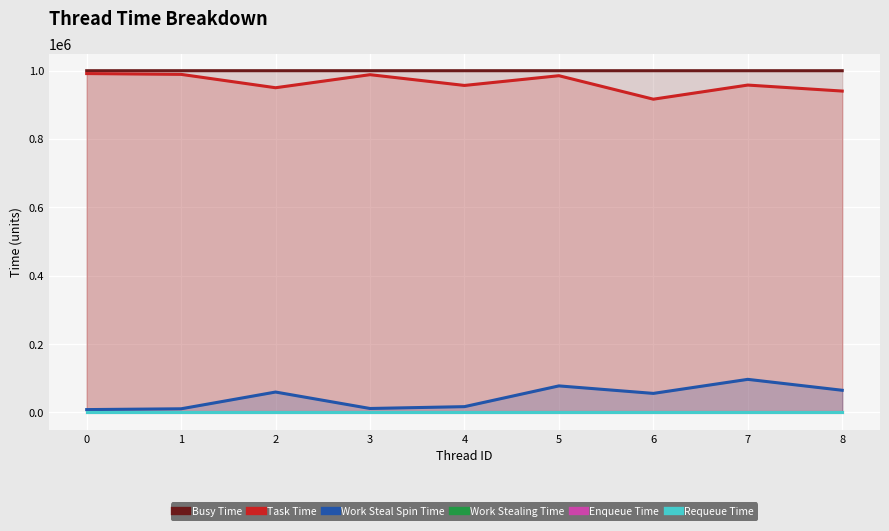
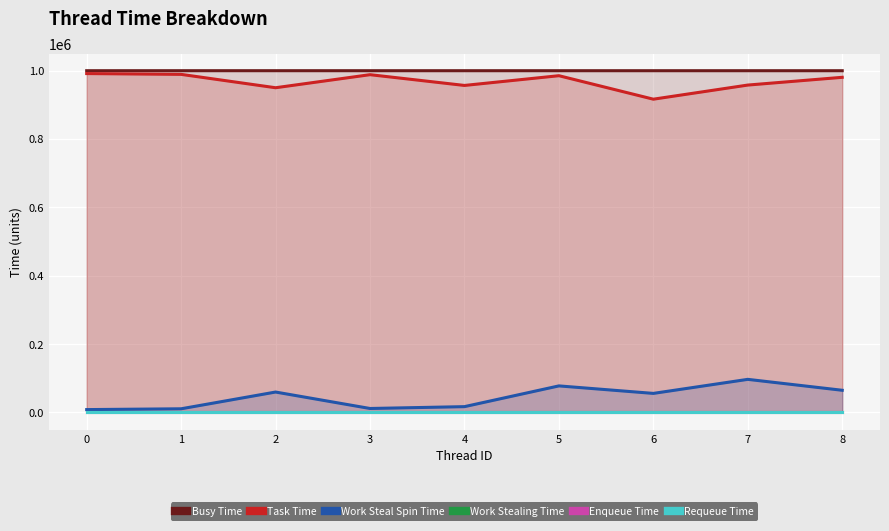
Task Time, 8: 940000 -> 980000
